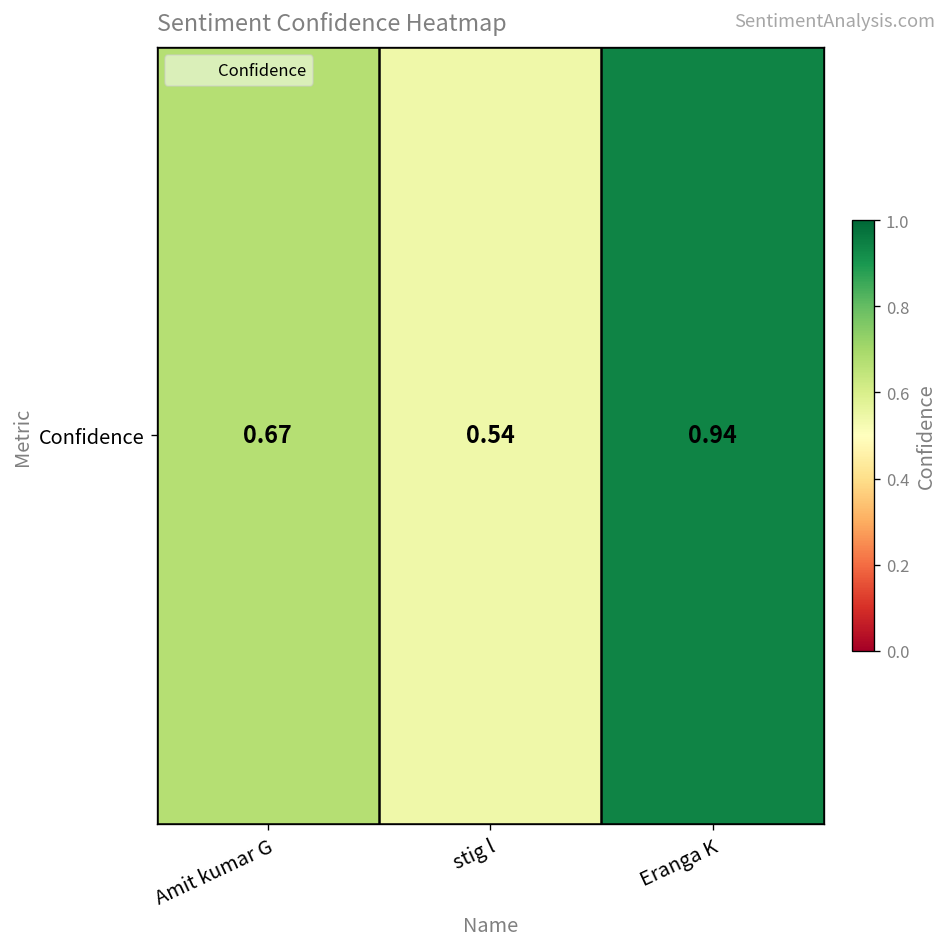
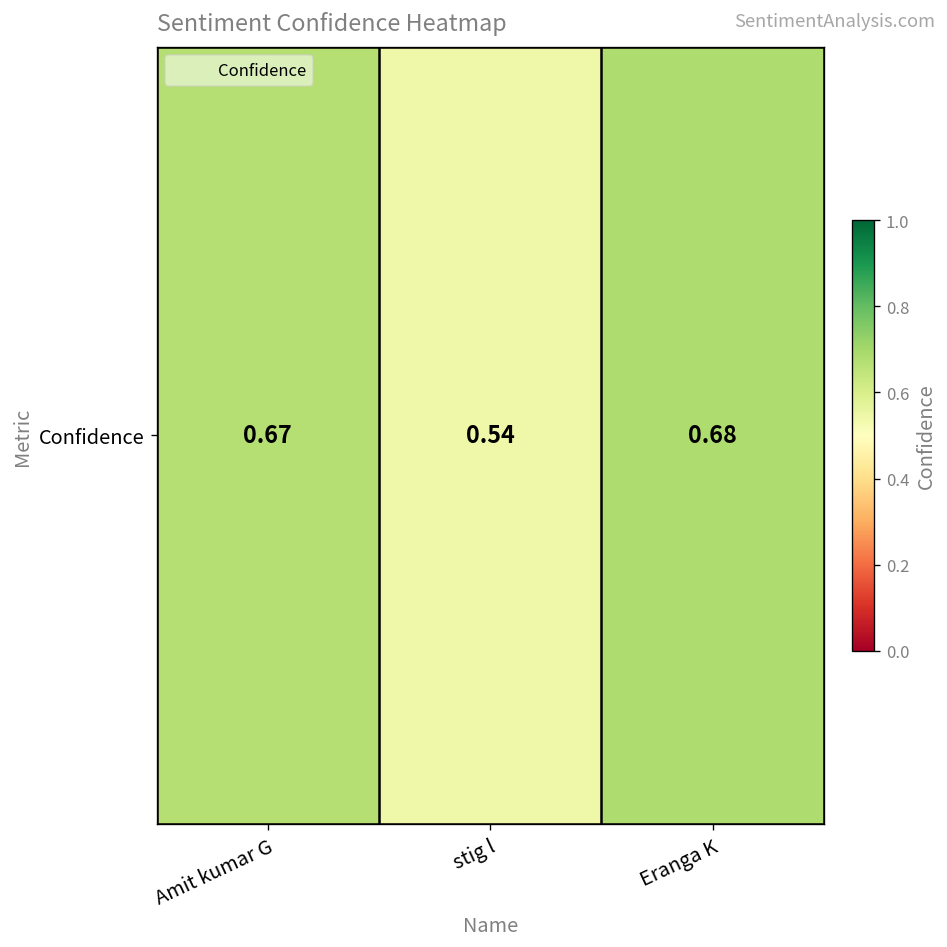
Confidence, Eranga K: 0.94 -> 0.68
